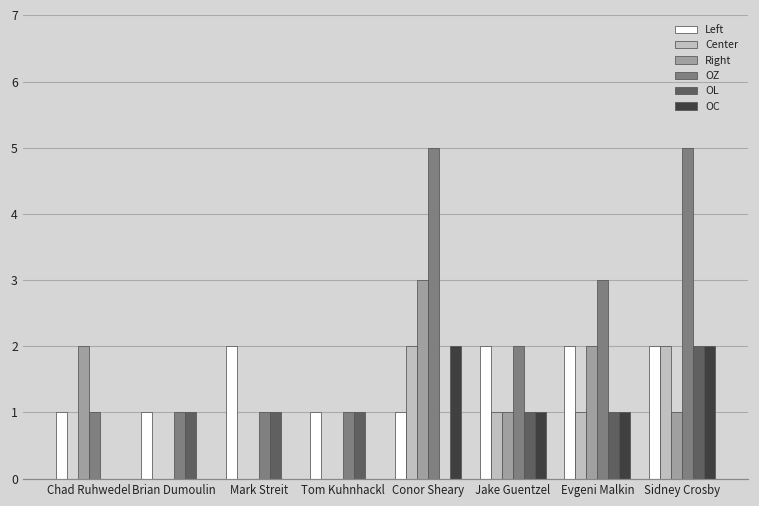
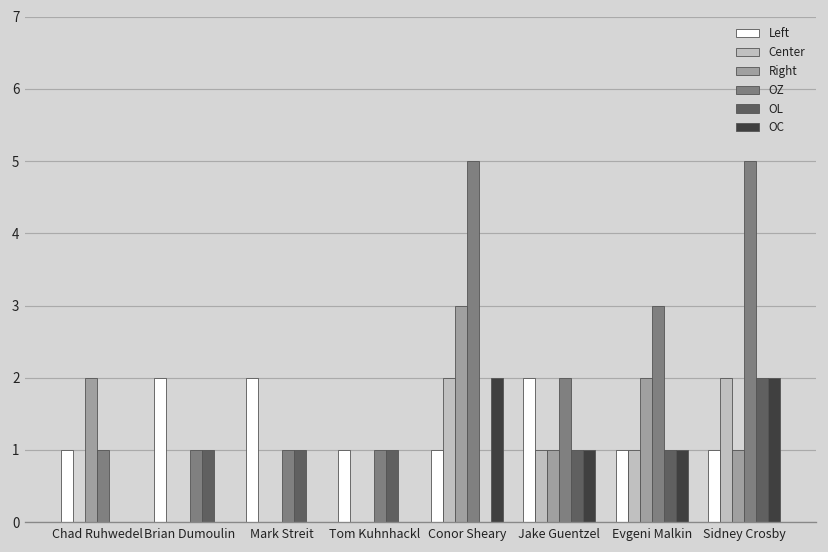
Left, Brian Dumoulin: 1 -> 2
Left, Evgeni Malkin: 2 -> 1
Left, Sidney Crosby: 2 -> 1
